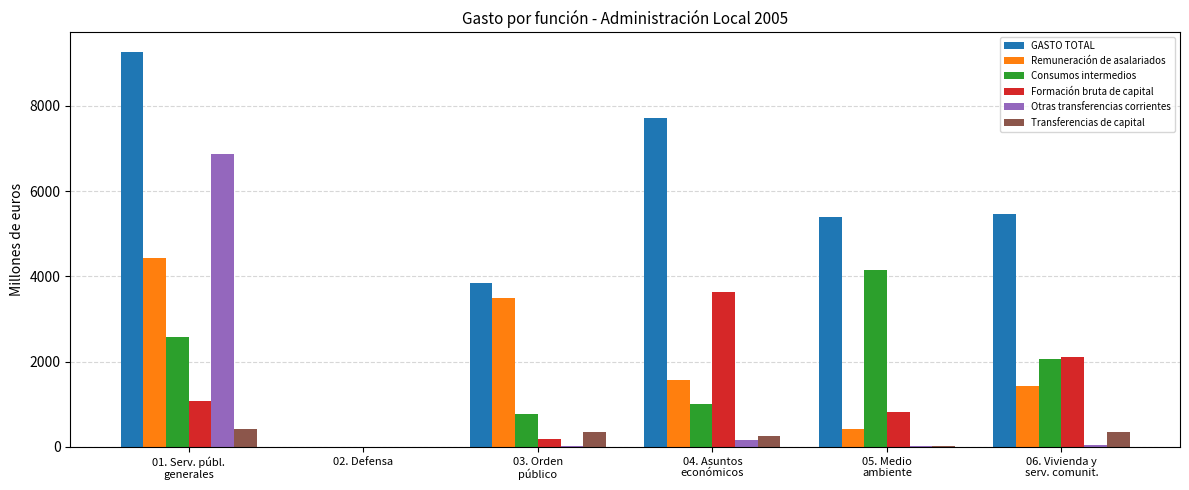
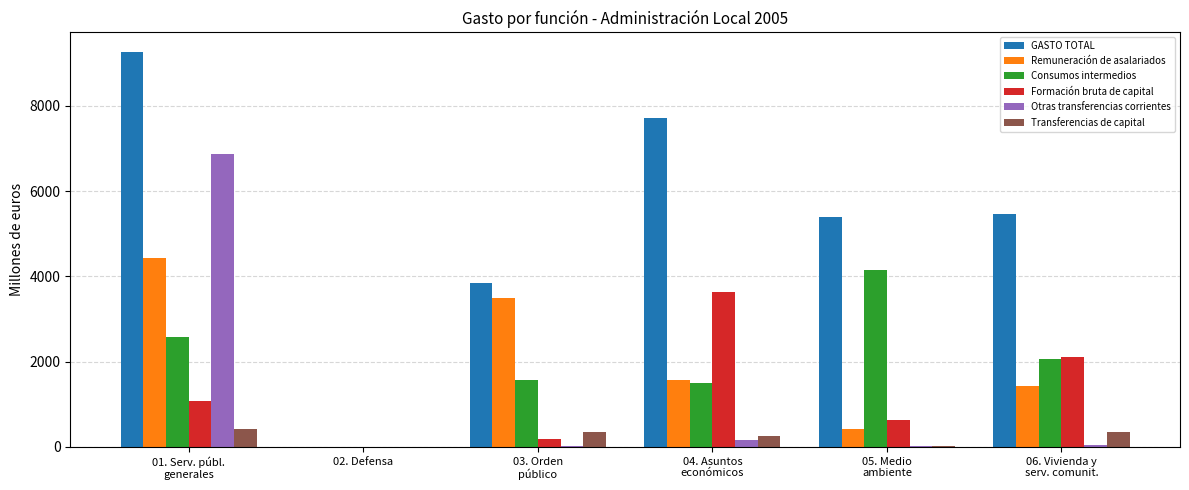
Consumos intermedios, 03. Orden público: 800 -> 1600
Consumos intermedios, 04. Asuntos económicos: 1000 -> 1500
Formación bruta de capital, 05. Medio ambiente: 800 -> 600
